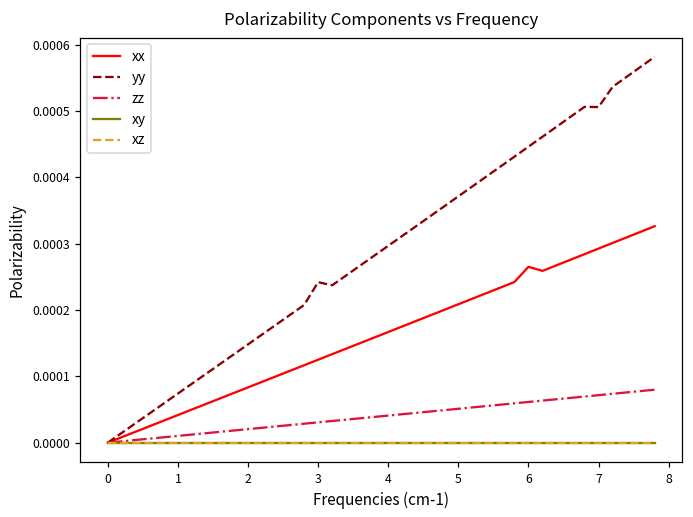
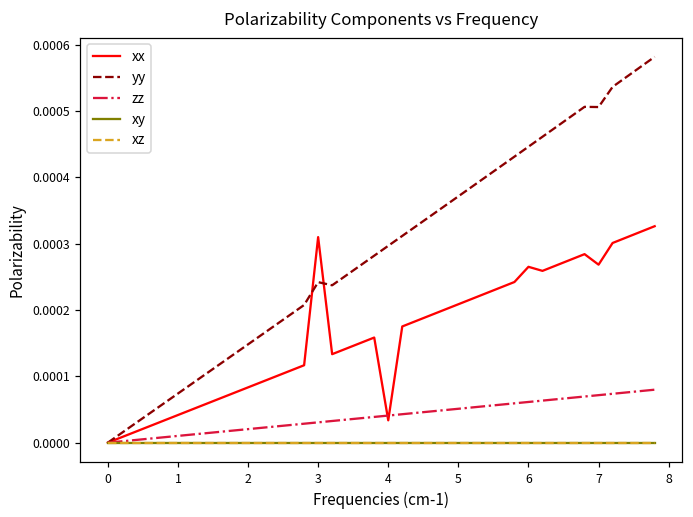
xx, 3: 0.00013 -> 0.00031
xx, 4: 0.00017 -> 0.00003
xx, 7: 0.00029 -> 0.00027
